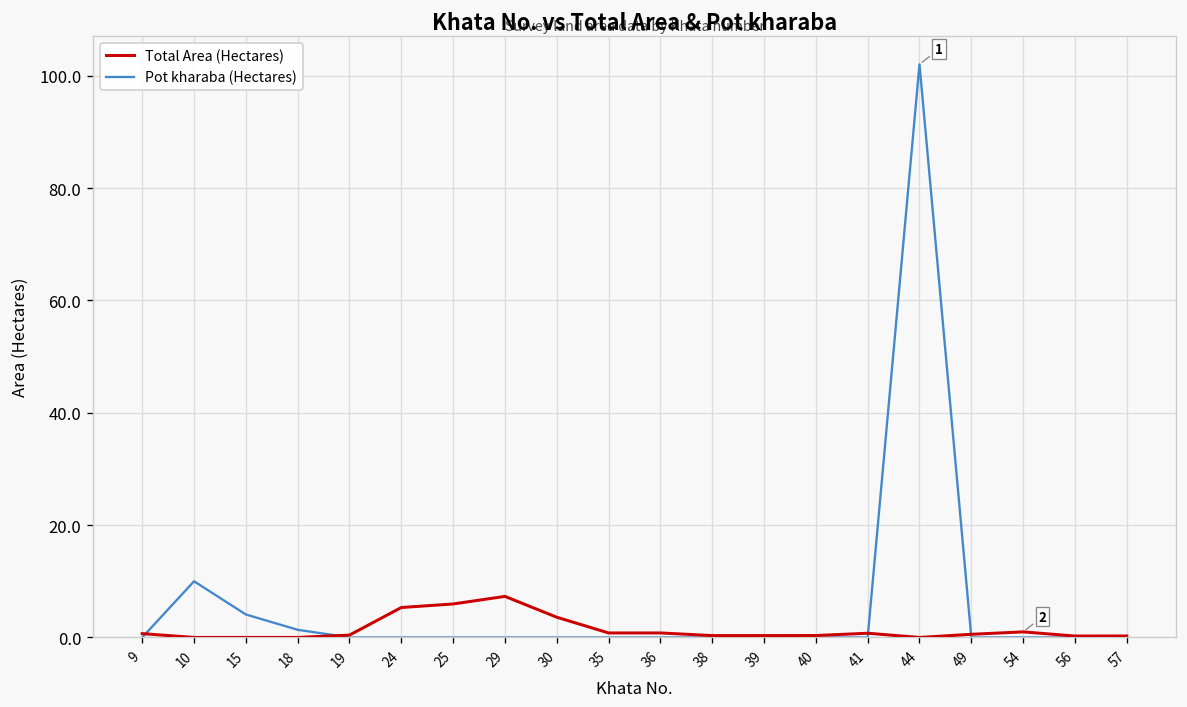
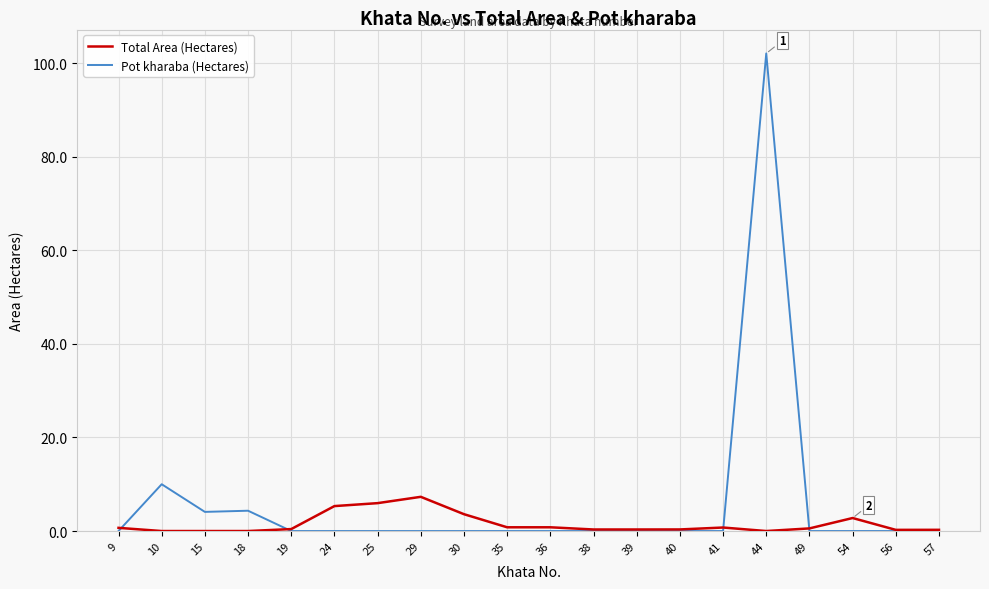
Pot kharaba (Hectares), 18: 1 -> 4
Total Area (Hectares), 54: 1 -> 3
